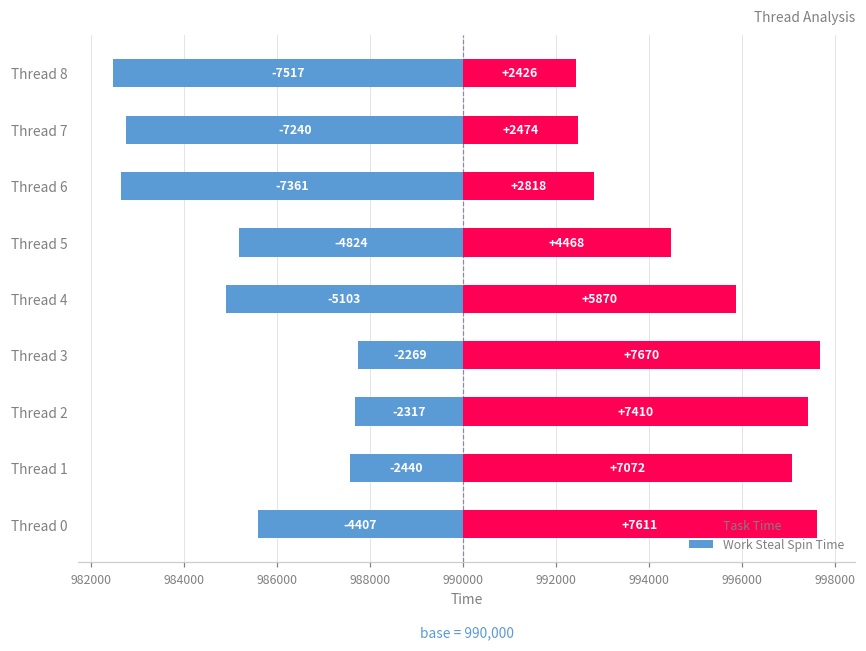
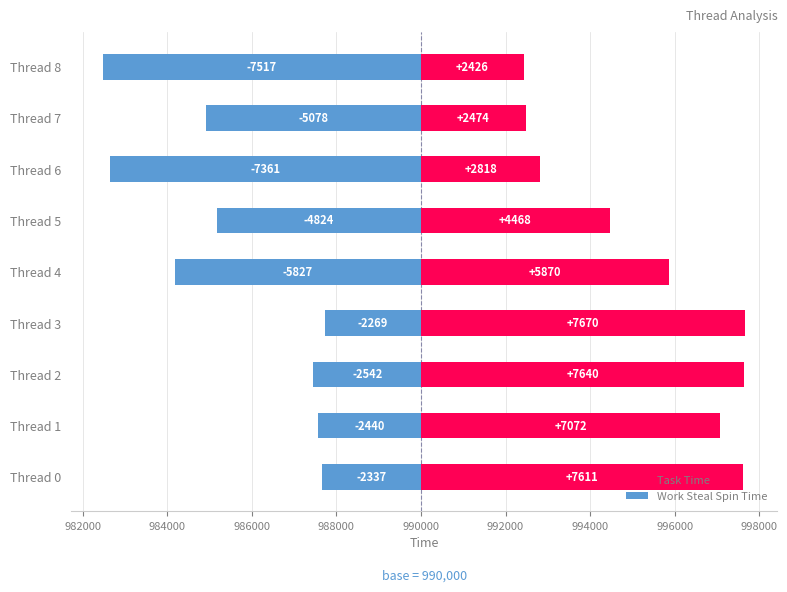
Work Steal Spin Time, Thread 7: -7240 -> -5078
Work Steal Spin Time, Thread 4: -5103 -> -5827
Task Time, Thread 2: +7410 -> +7640
Work Steal Spin Time, Thread 2: -2317 -> -2542
Work Steal Spin Time, Thread 0: -4407 -> -2337
